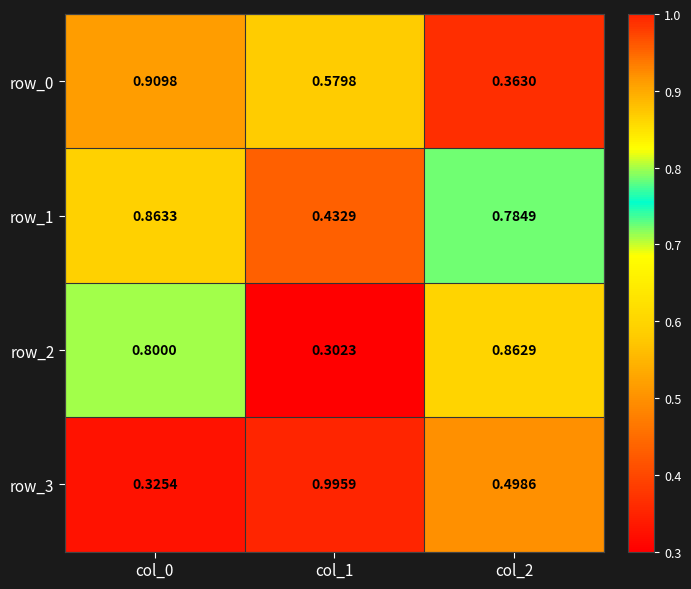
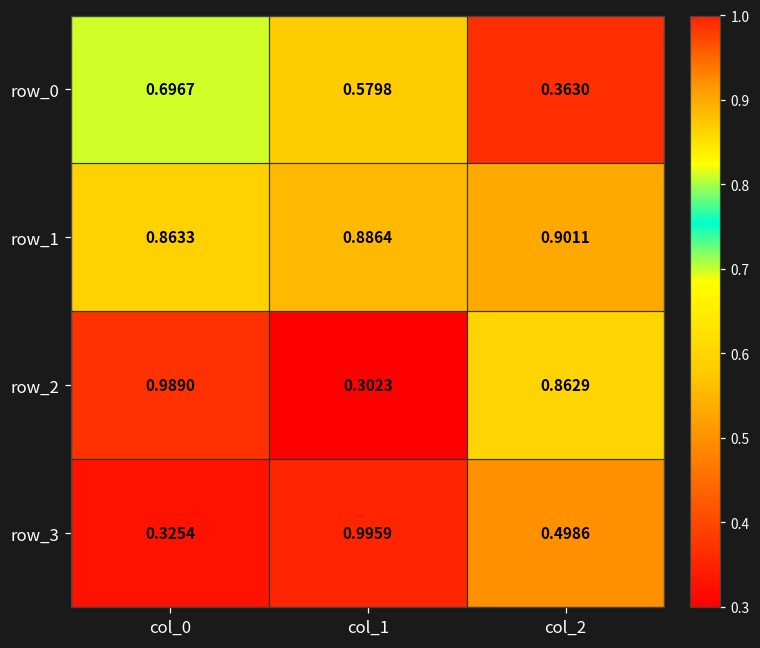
row_0, col_0: 0.9098 -> 0.6967
row_1, col_1: 0.4329 -> 0.8864
row_1, col_2: 0.7849 -> 0.9011
row_2, col_0: 0.8000 -> 0.9890
